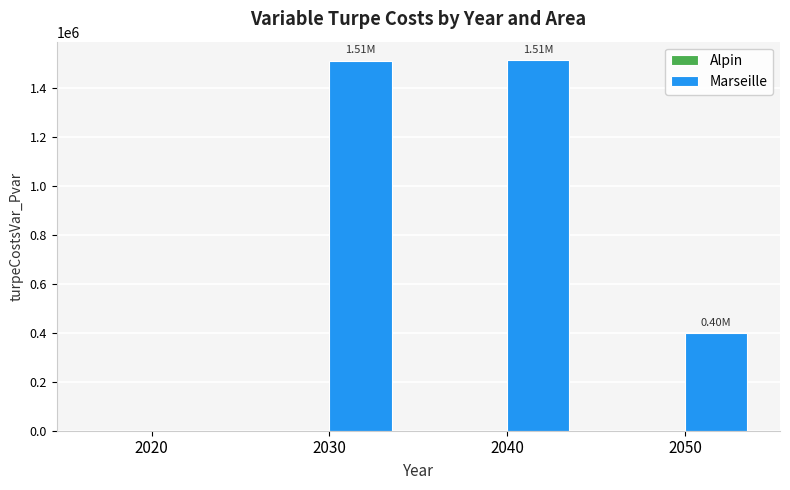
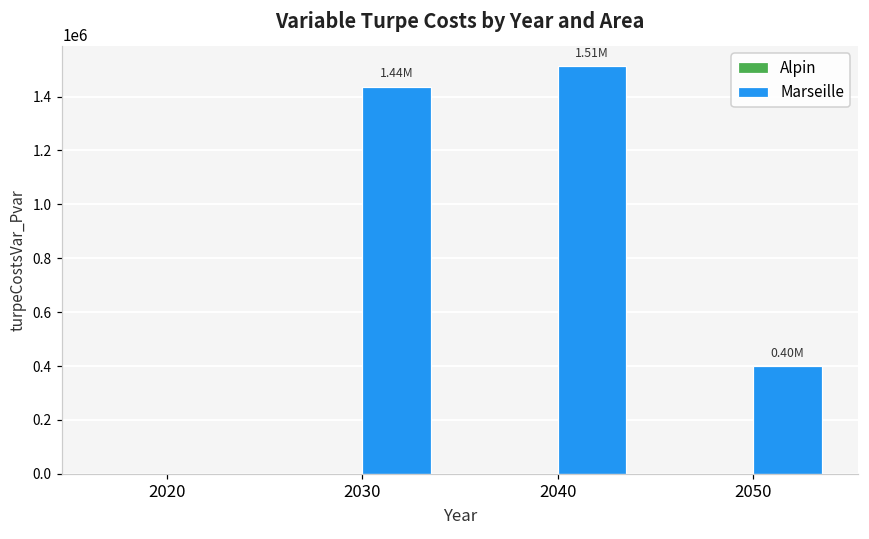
Marseille, 2030: 1.51M -> 1.44M
